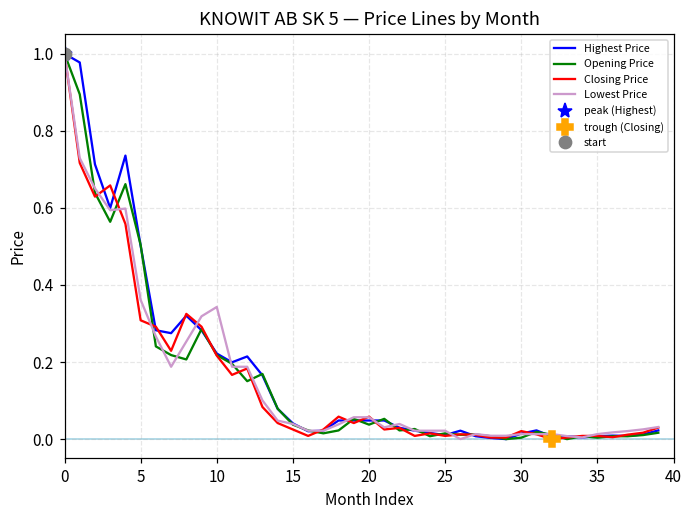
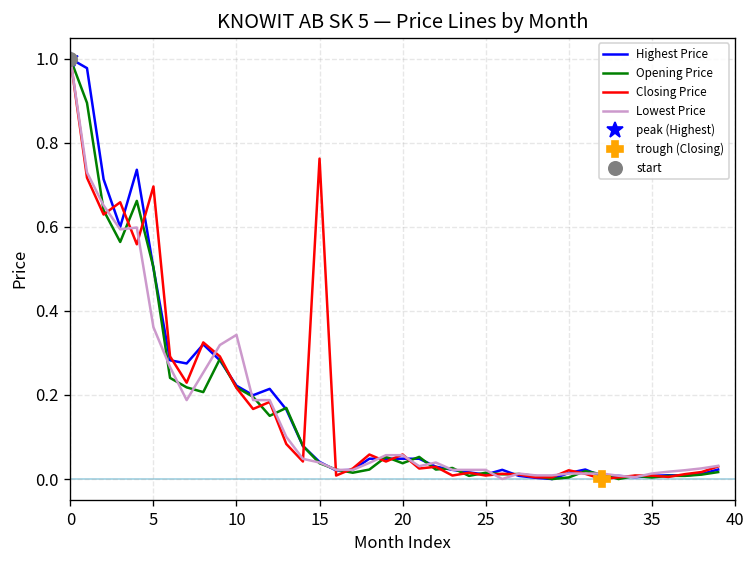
Closing Price, 5: 0.31 -> 0.70
Closing Price, 15: 0.03 -> 0.76
